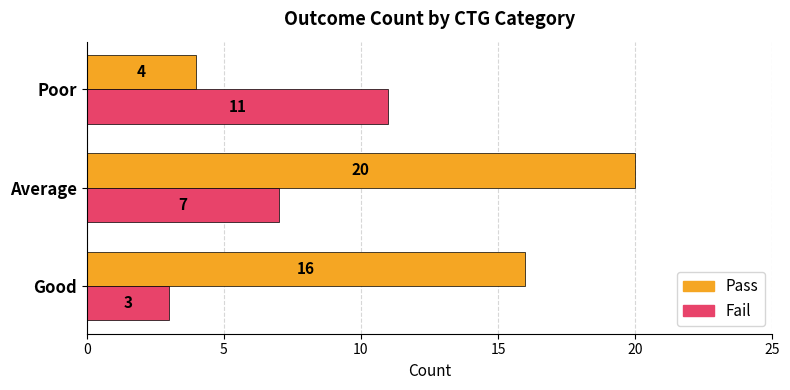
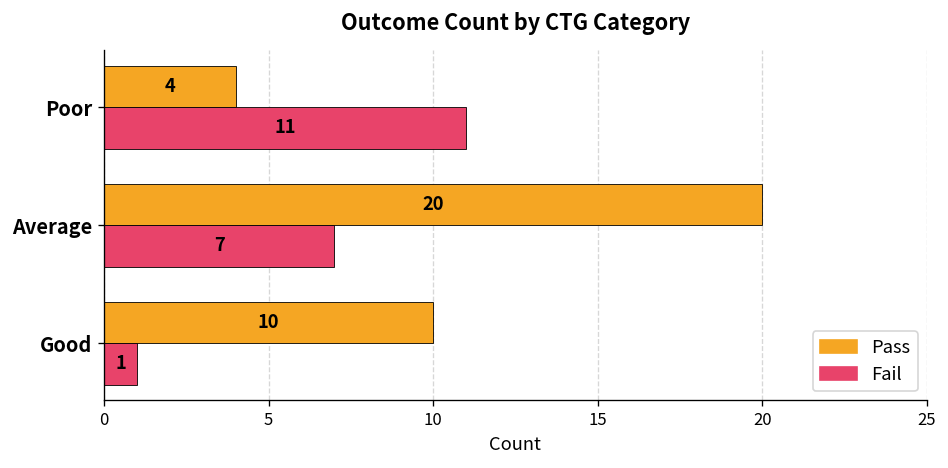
Pass, Good: 16 -> 10
Fail, Good: 3 -> 1
